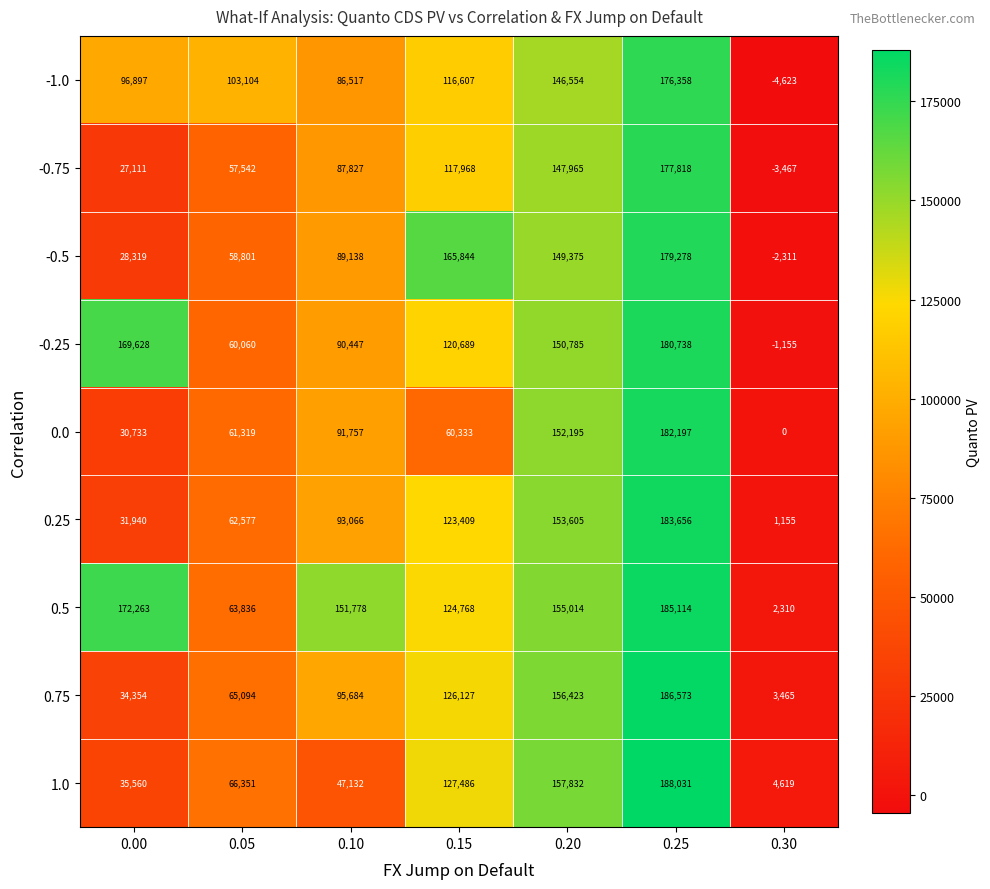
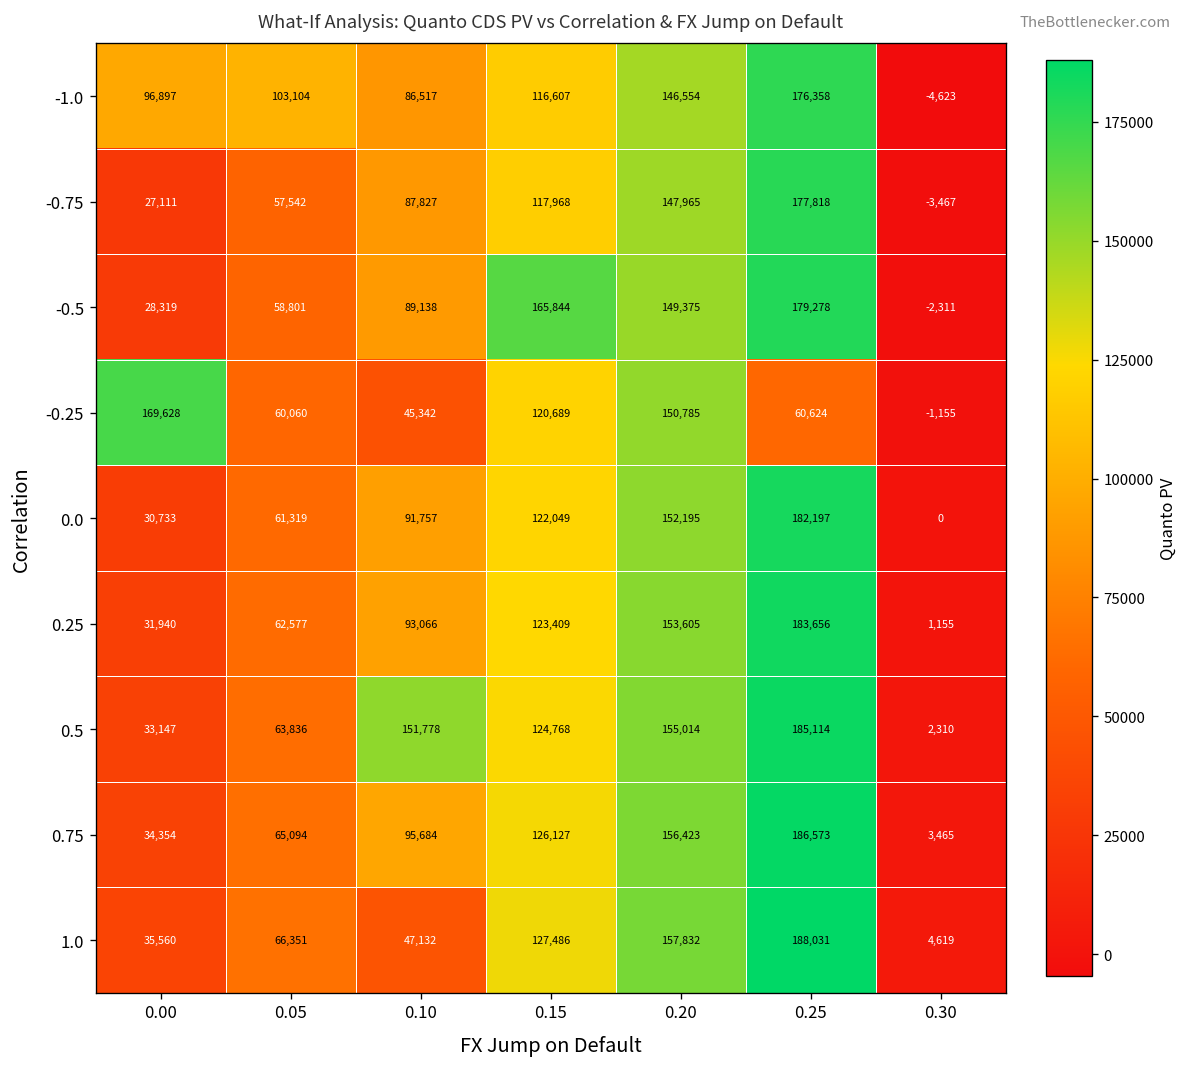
-0.25, 0.10: 90,447 -> 45,342
-0.25, 0.25: 180,738 -> 60,624
0.0, 0.15: 60,333 -> 122,049
0.5, 0.00: 172,263 -> 33,147
